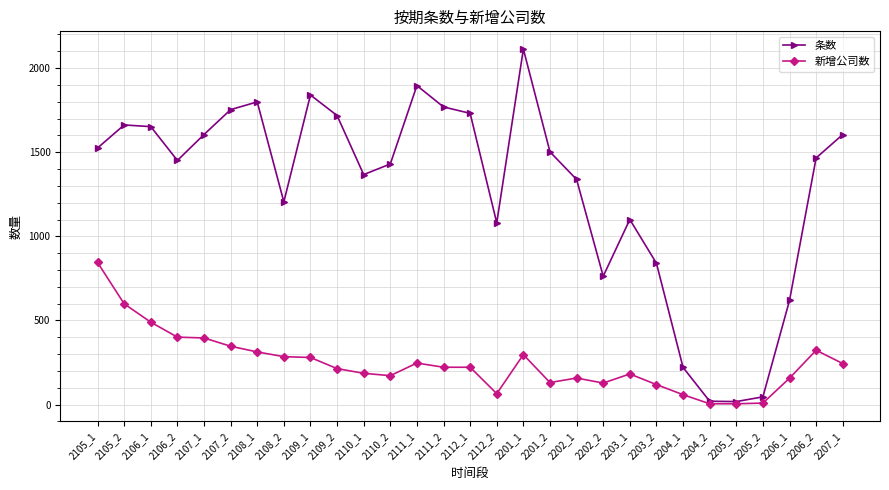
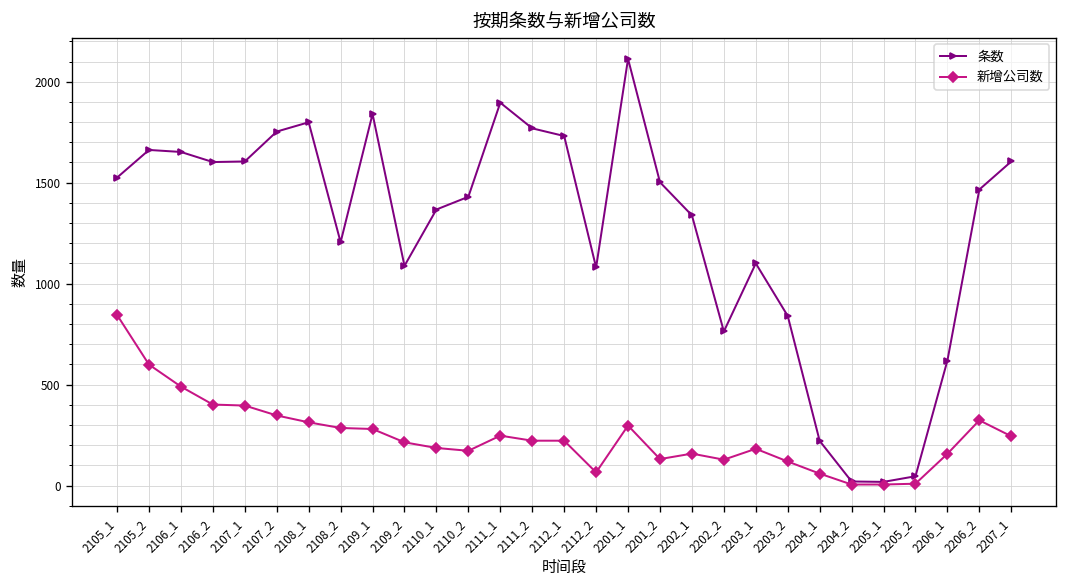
条数, 2106_2: 1450 -> 1600
条数, 2109_2: 1720 -> 1090
